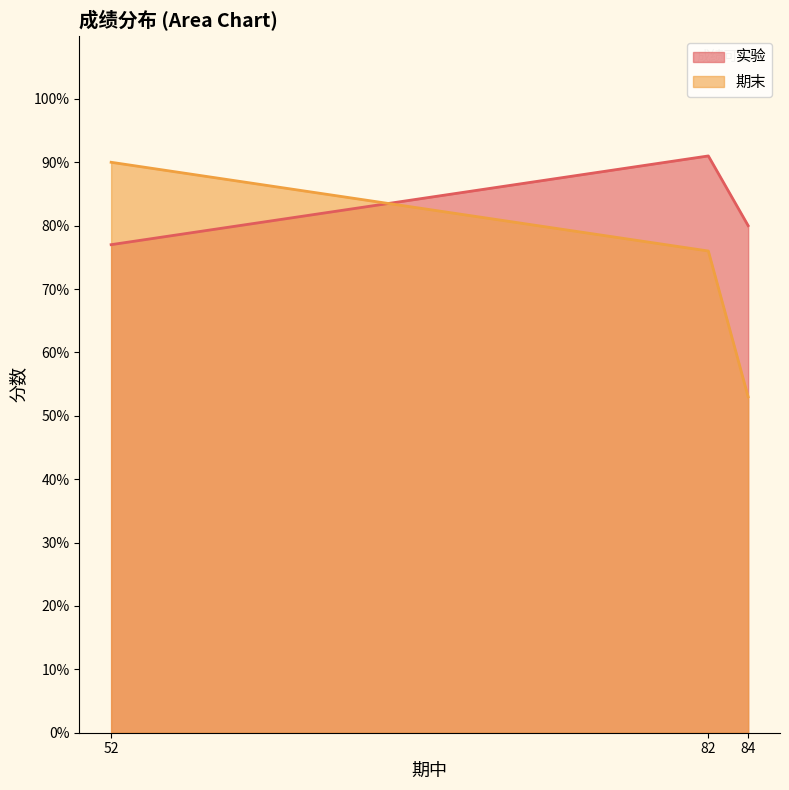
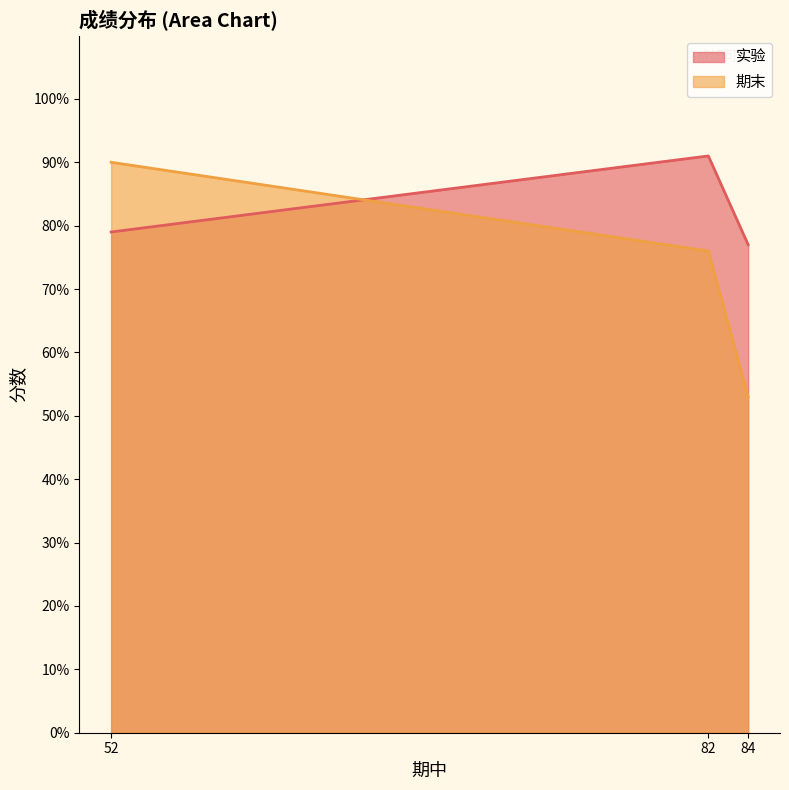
实验, 52: 77% -> 79%
实验, 84: 80% -> 77%
